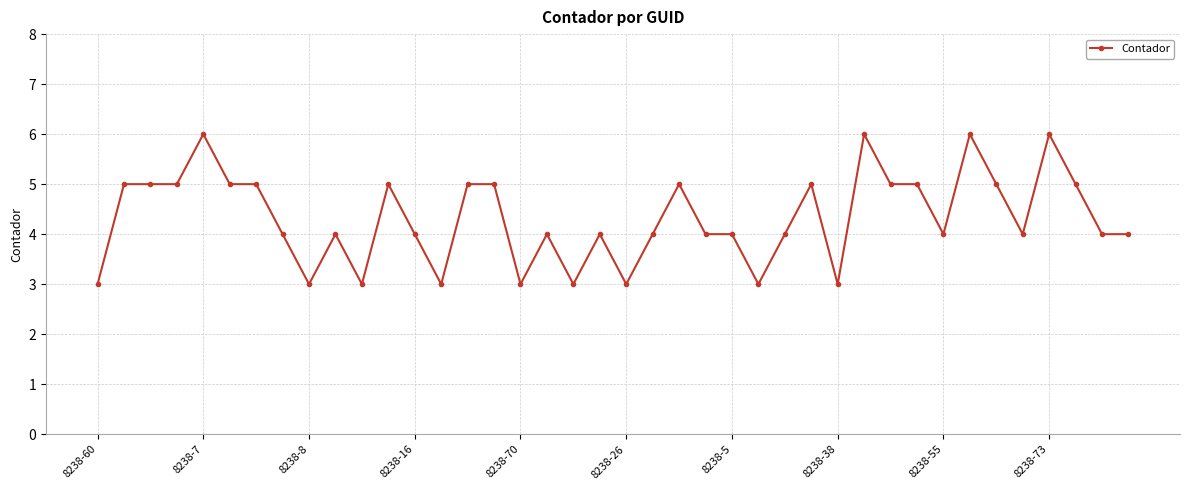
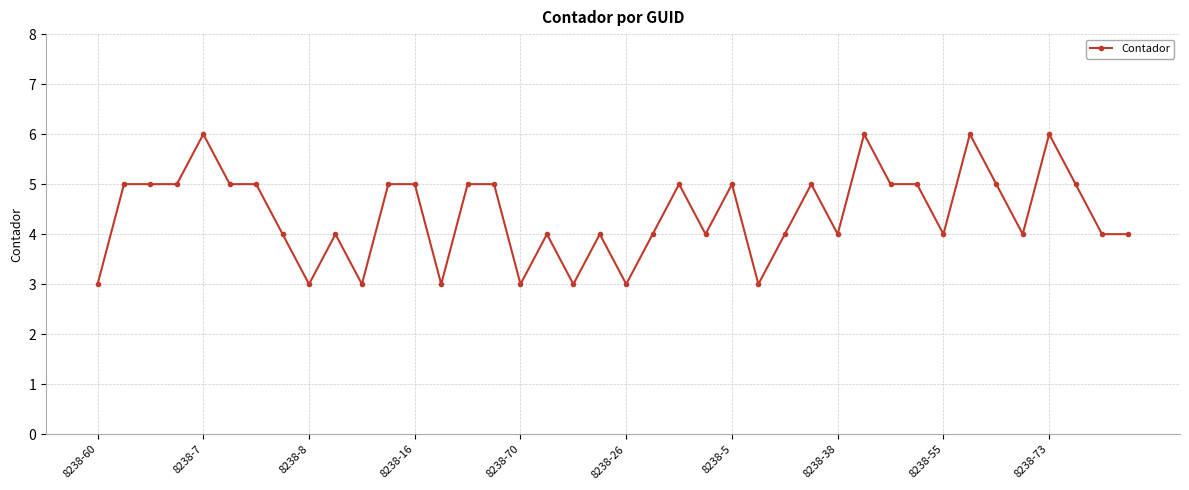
8238-16: 4 -> 5
8238-5: 4 -> 5
8238-38: 3 -> 4
